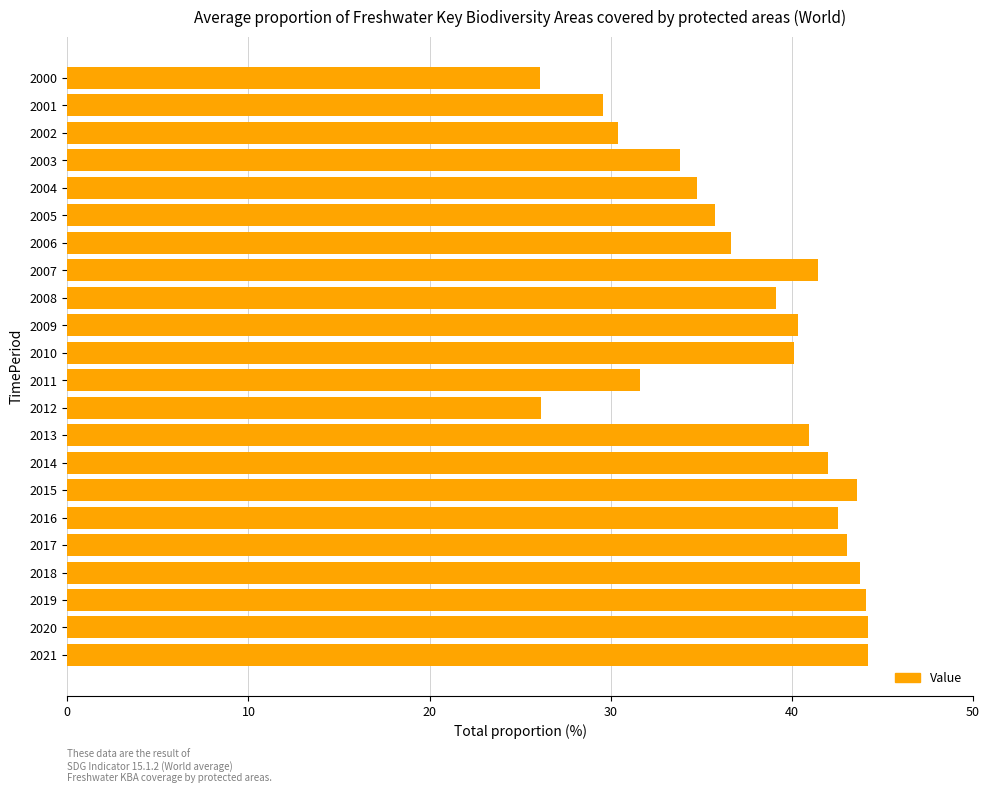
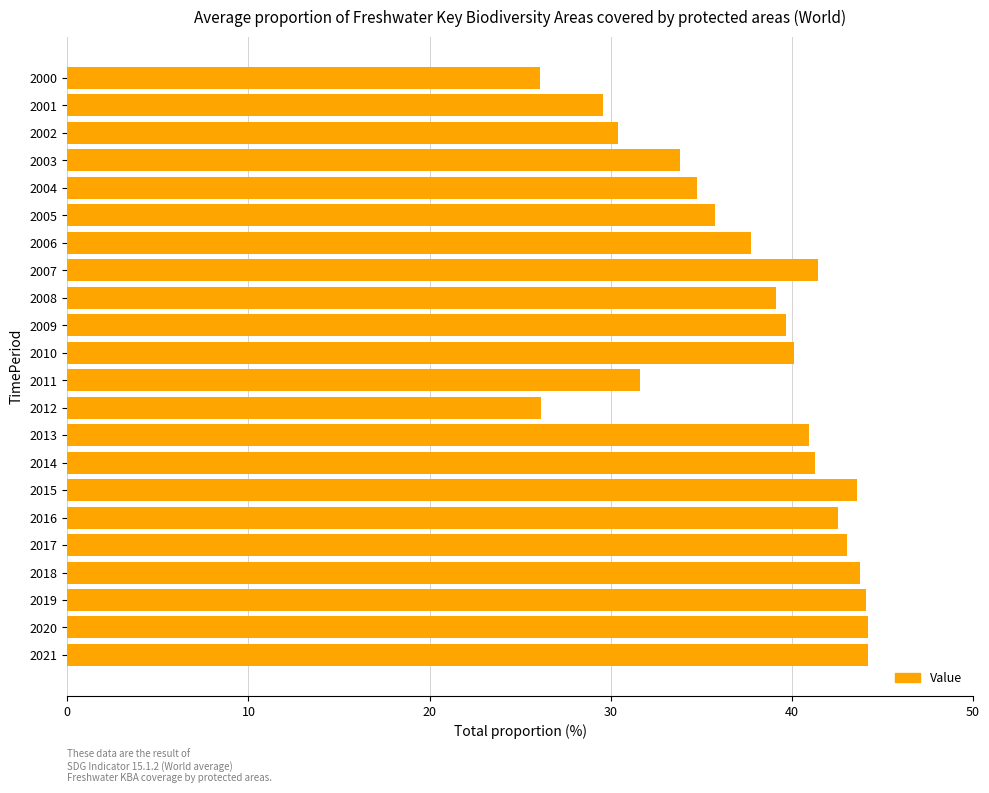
2006: 36.7 -> 37.8
2009: 40.3 -> 39.7
2014: 42.0 -> 41.3
